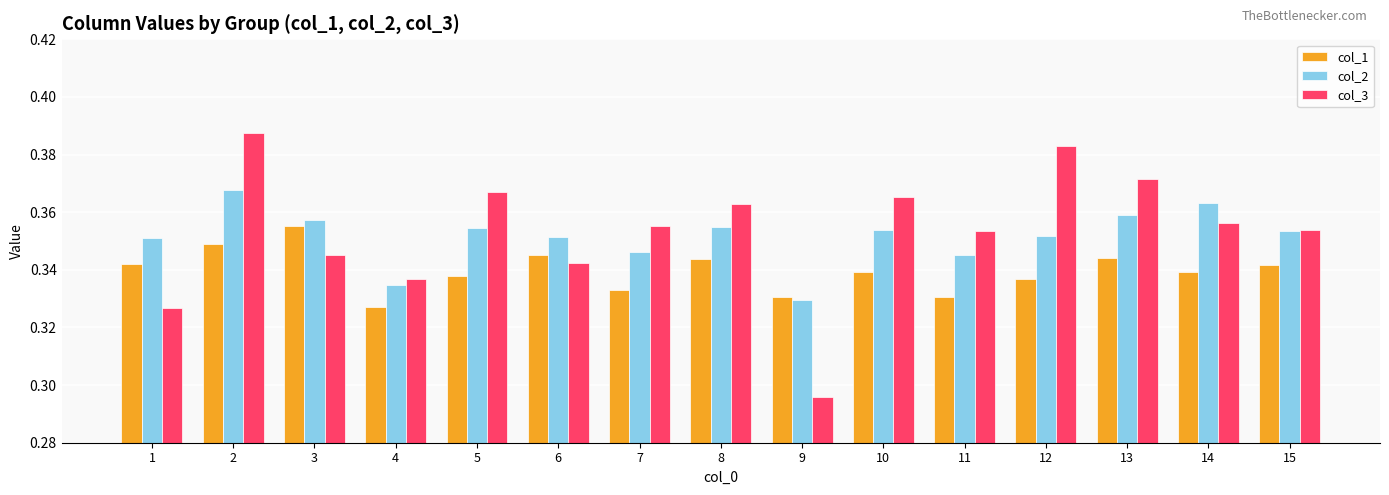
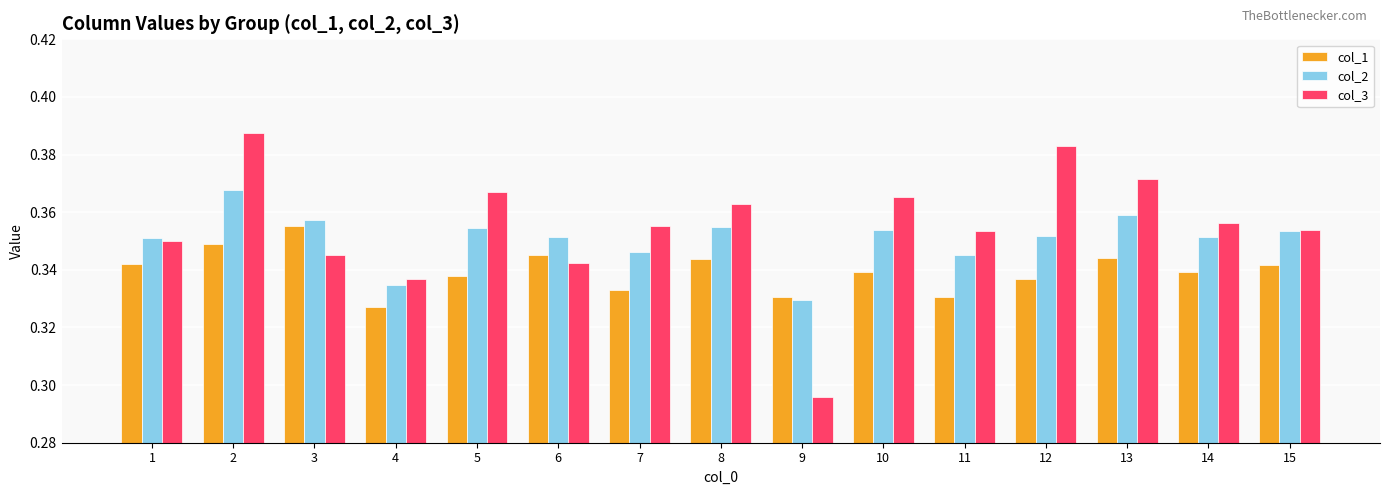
col_3, 1: 0.327 -> 0.350
col_2, 14: 0.363 -> 0.351
